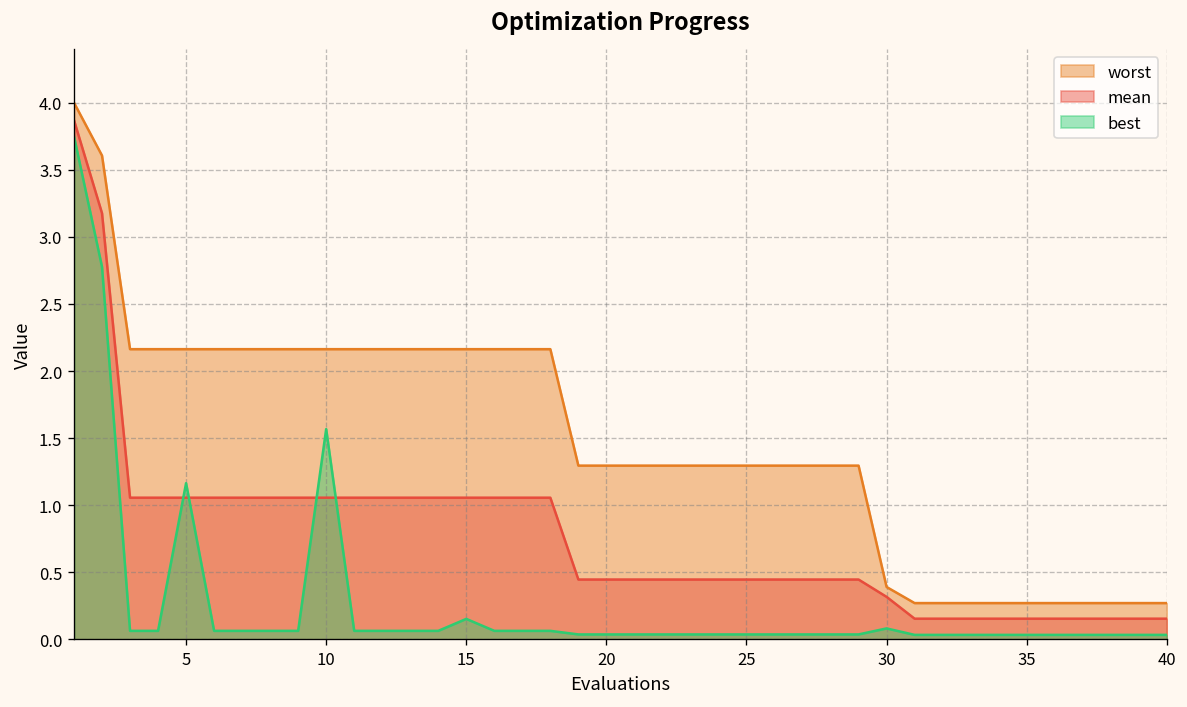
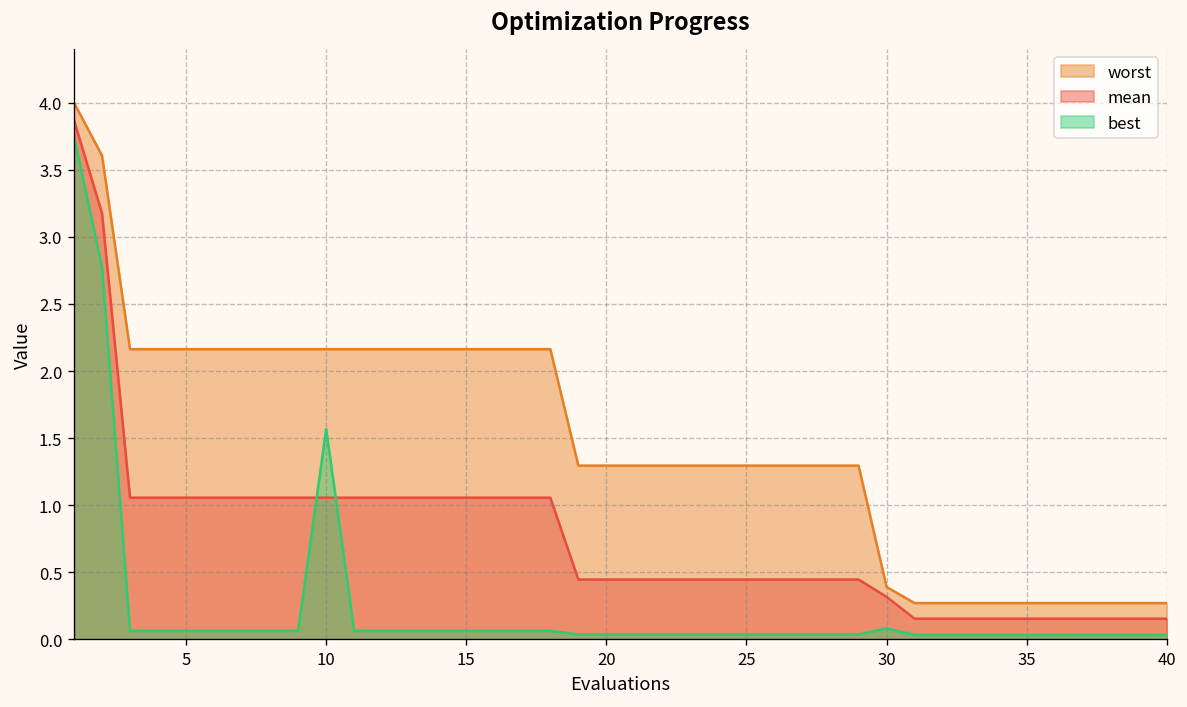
best, 5: 1.16 -> 0.06
best, 15: 0.15 -> 0.06
